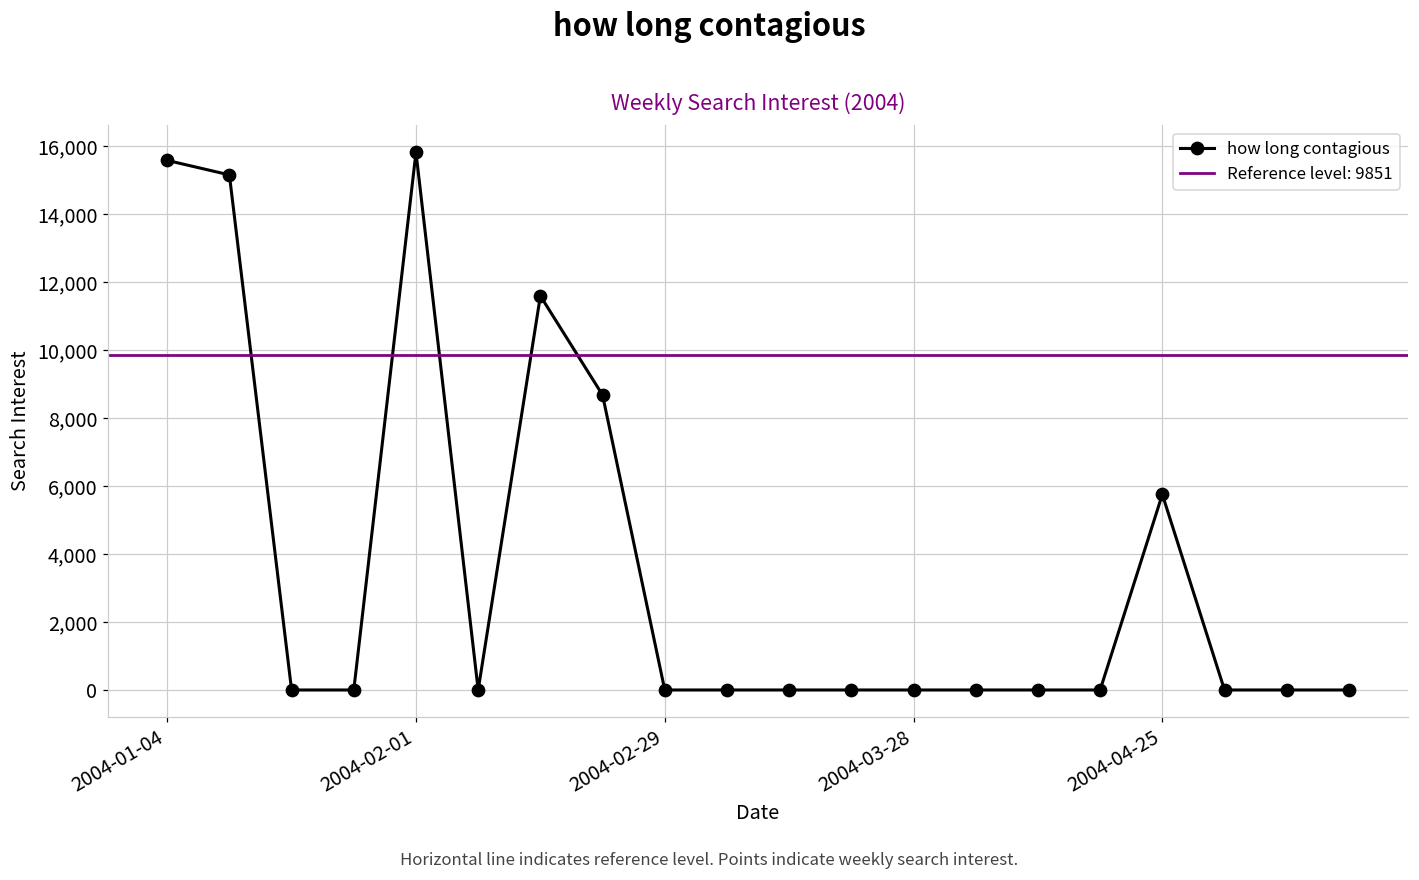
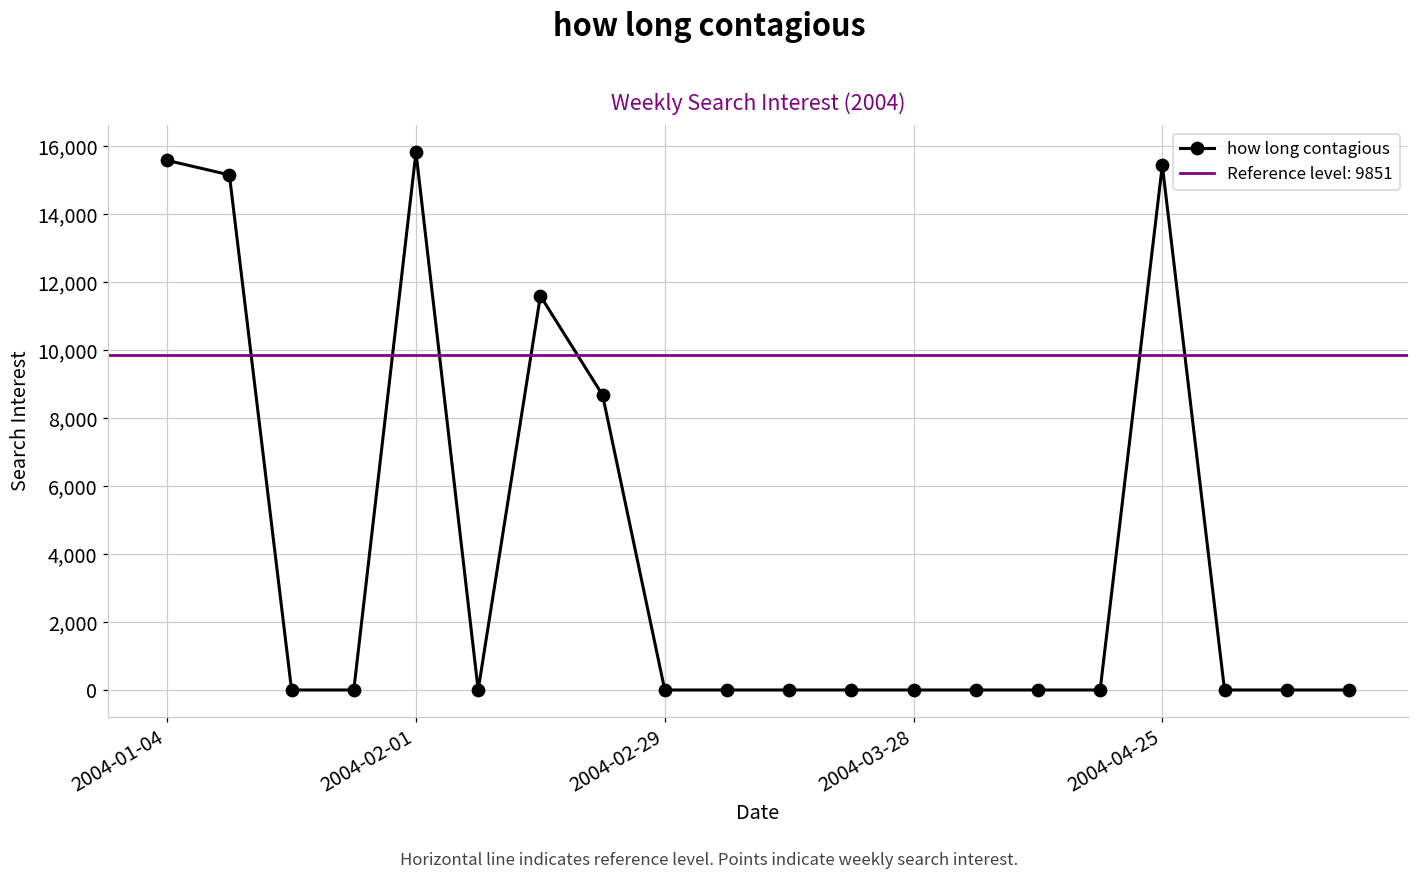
2004-04-25: 5,800 -> 15,400
